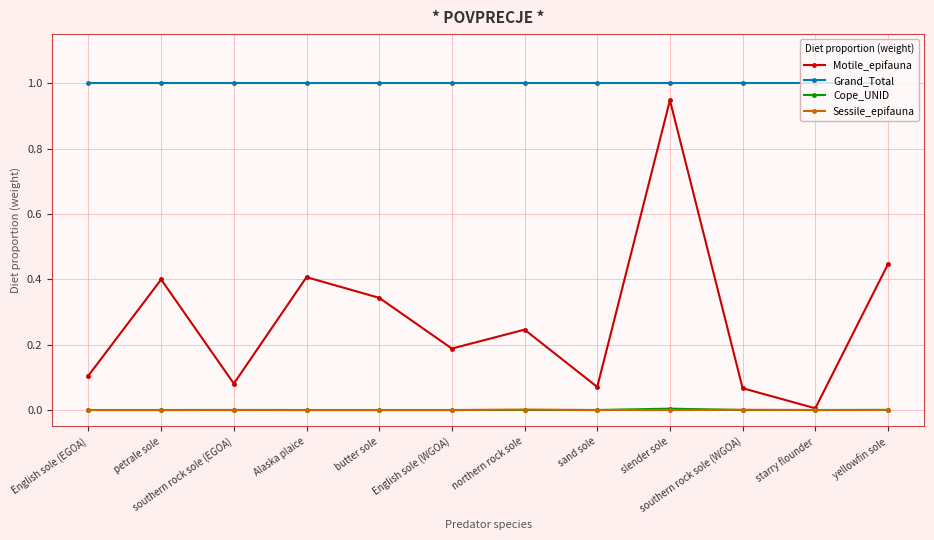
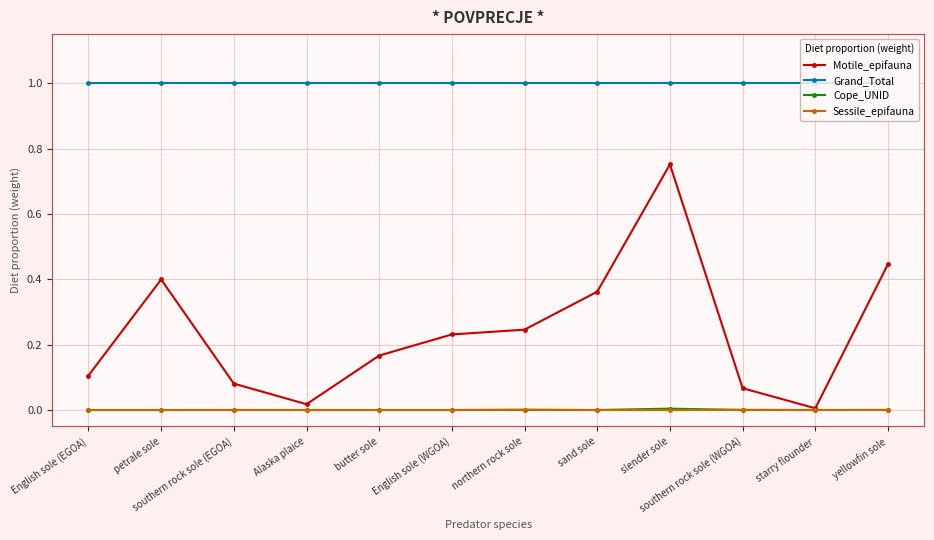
Motile_epifauna, Alaska plaice: 0.41 -> 0.02
Motile_epifauna, butter sole: 0.34 -> 0.17
Motile_epifauna, English sole (WGOA): 0.19 -> 0.23
Motile_epifauna, sand sole: 0.07 -> 0.36
Motile_epifauna, slender sole: 0.95 -> 0.75
